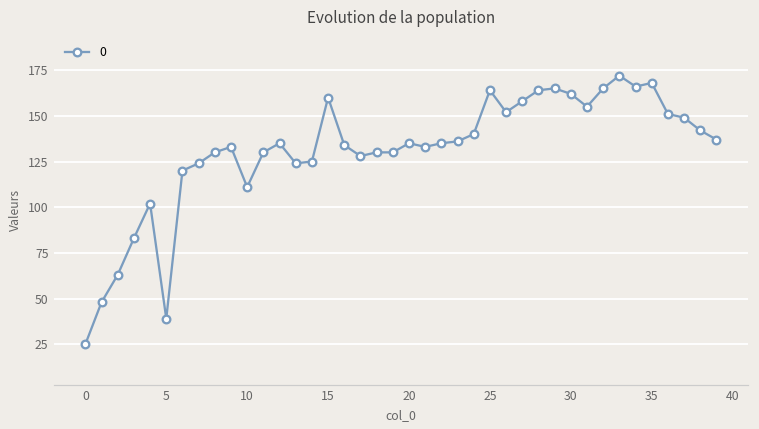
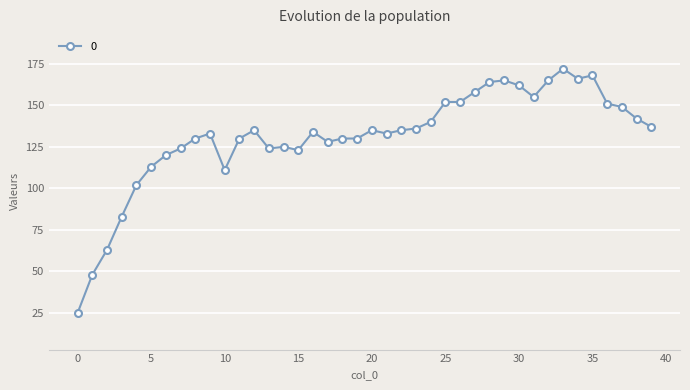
5: 39 -> 113
15: 160 -> 123
25: 164 -> 152
